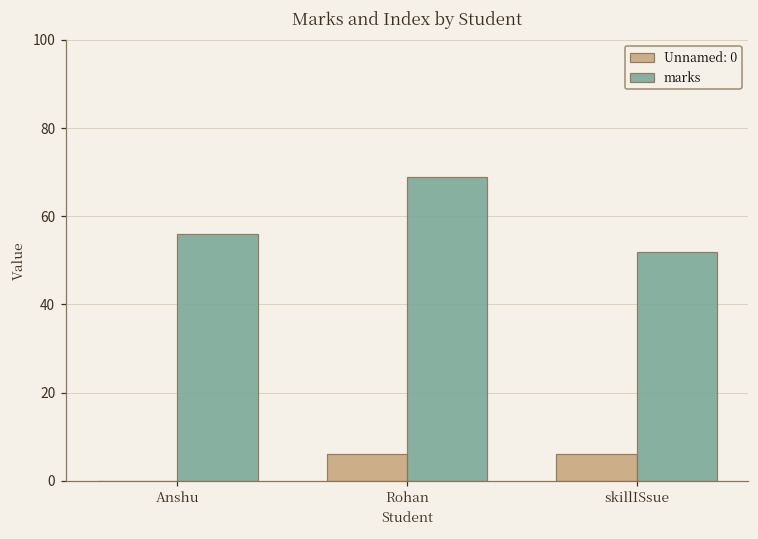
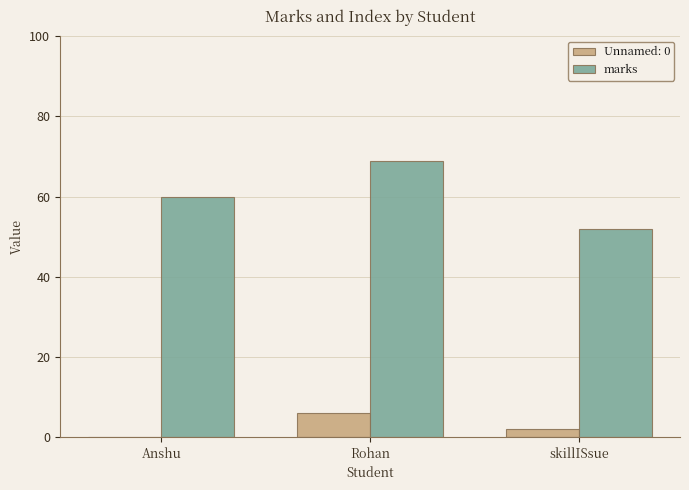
marks, Anshu: 56 -> 60
Unnamed: 0, skillISsue: 6 -> 2
